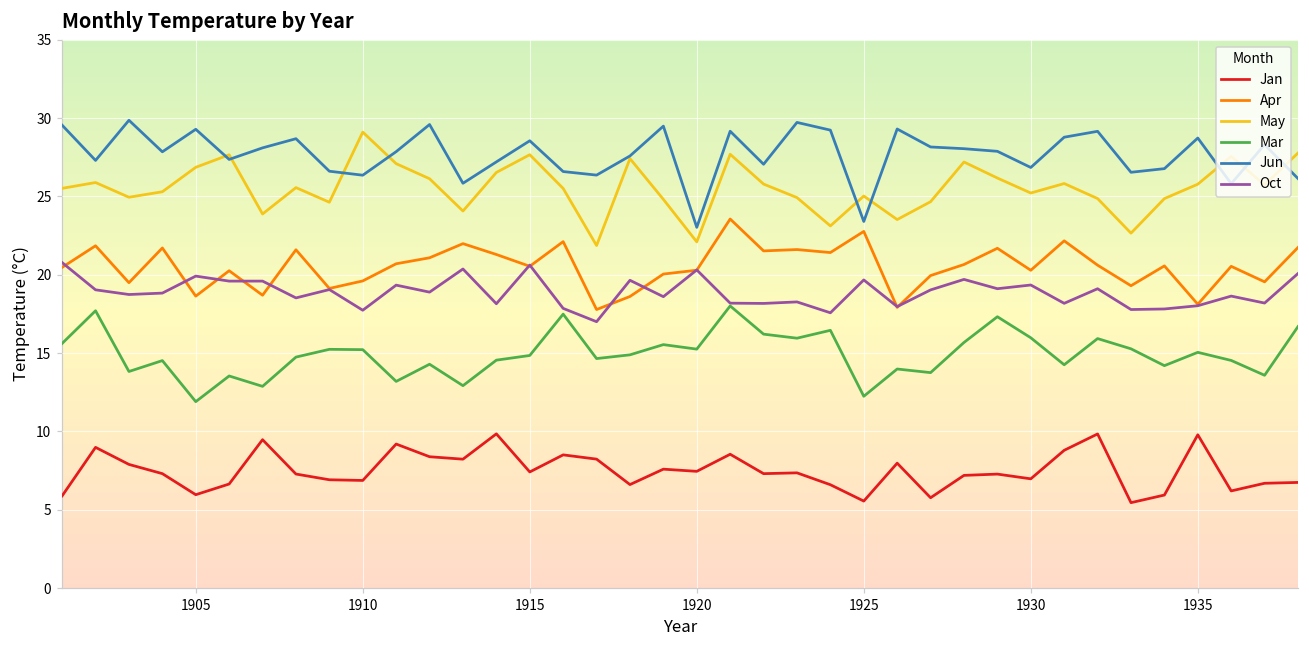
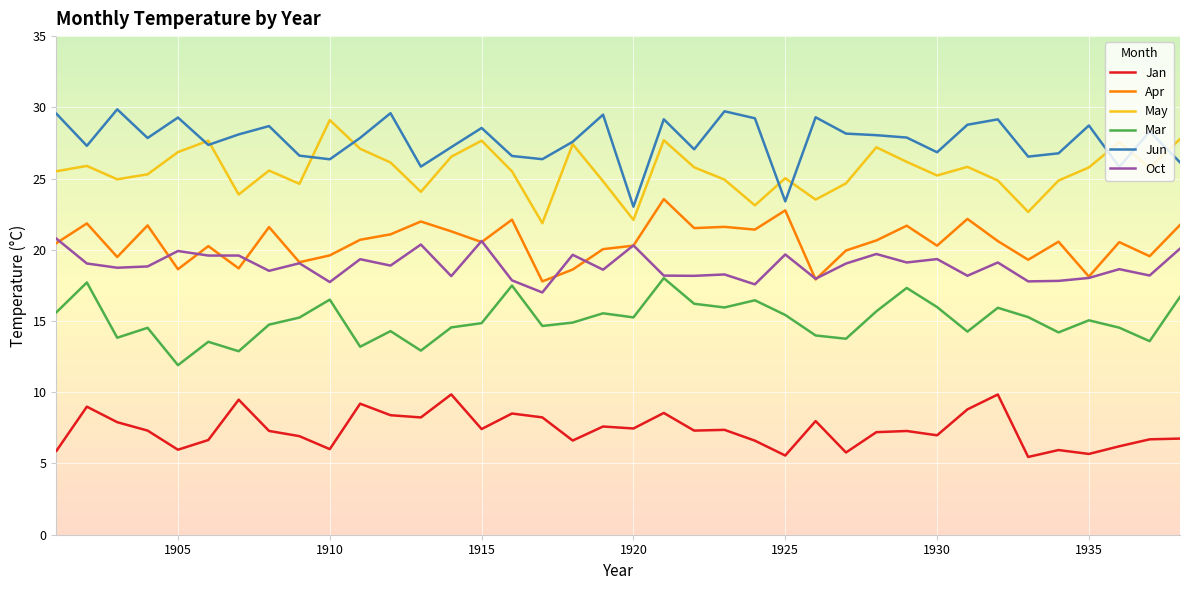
Jan, 1910: 6.9 -> 6.0
Mar, 1910: 15.2 -> 16.5
Mar, 1925: 12.2 -> 15.4
Jan, 1935: 9.8 -> 5.7
